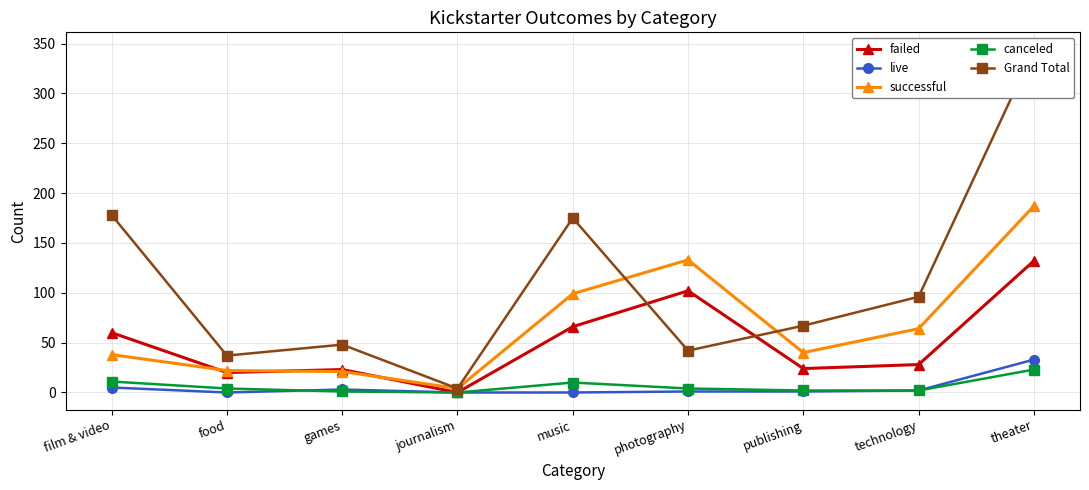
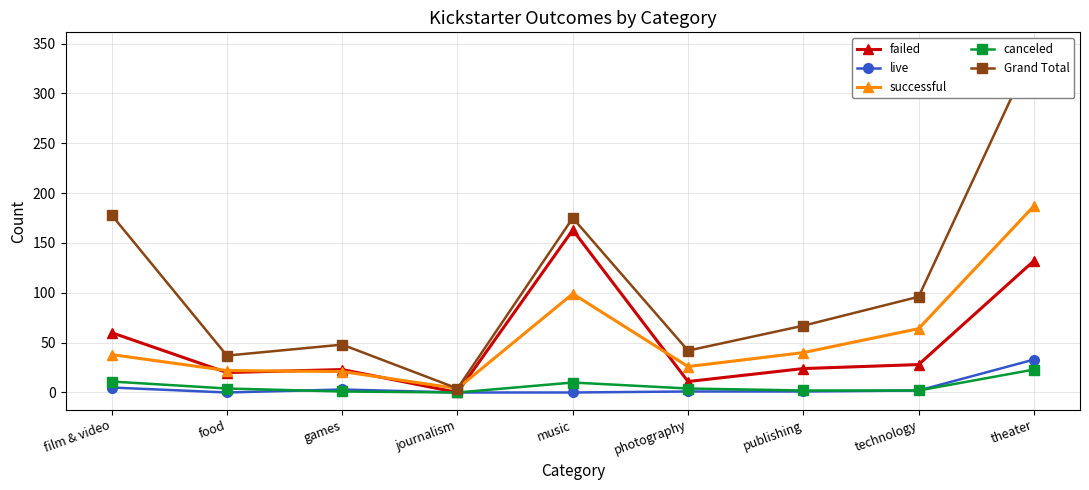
failed, music: 70 -> 160
failed, photography: 100 -> 10
successful, photography: 130 -> 30
